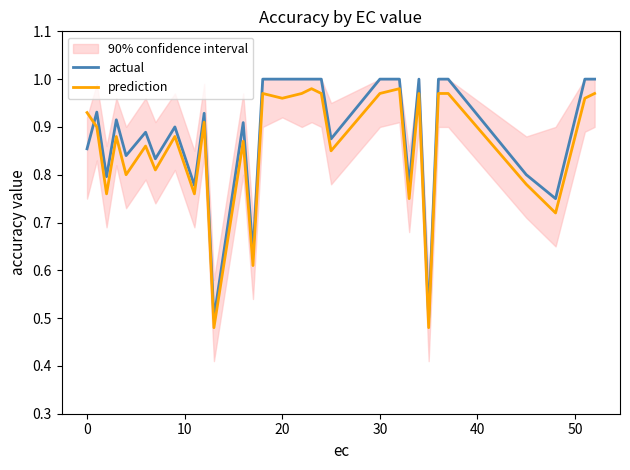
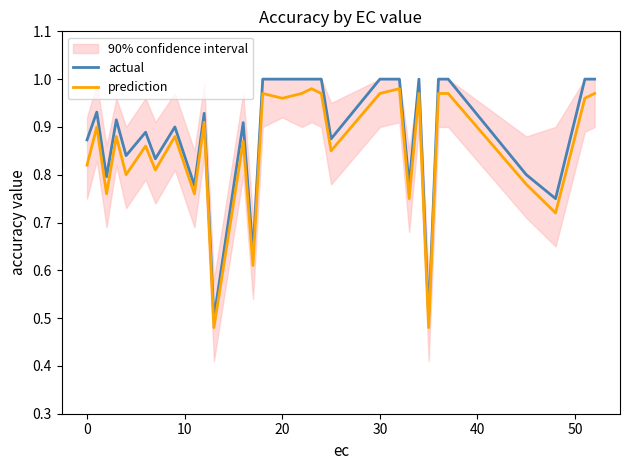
actual, 0: 0.85 -> 0.87
prediction, 0: 0.93 -> 0.82
